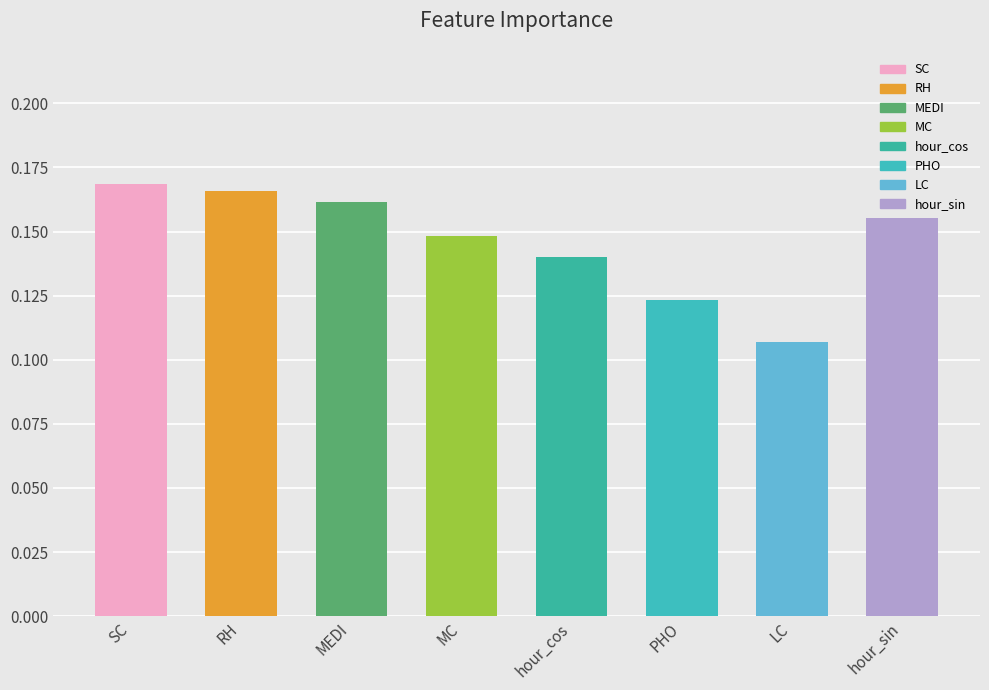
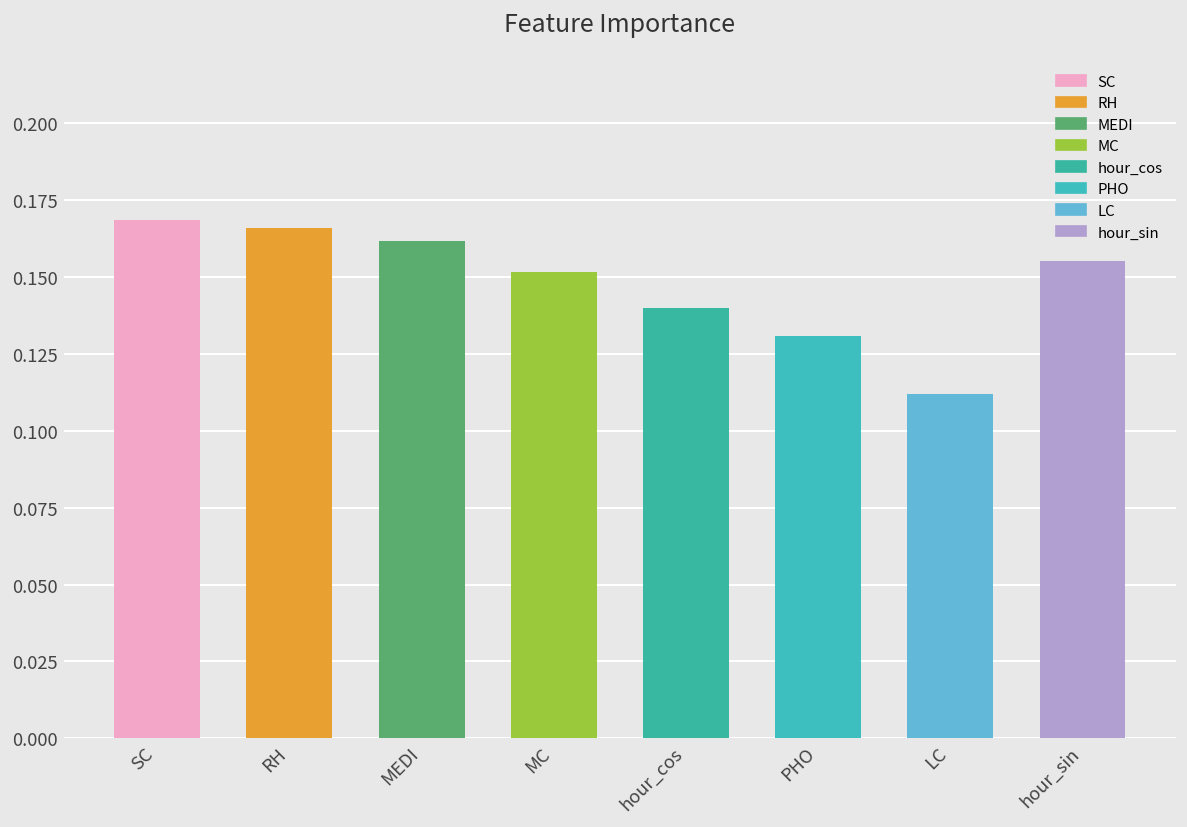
MC: 0.148 -> 0.151
PHO: 0.123 -> 0.131
LC: 0.107 -> 0.112
